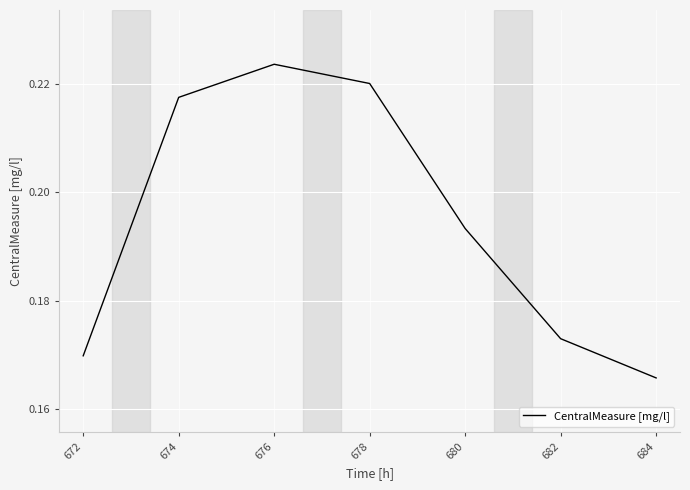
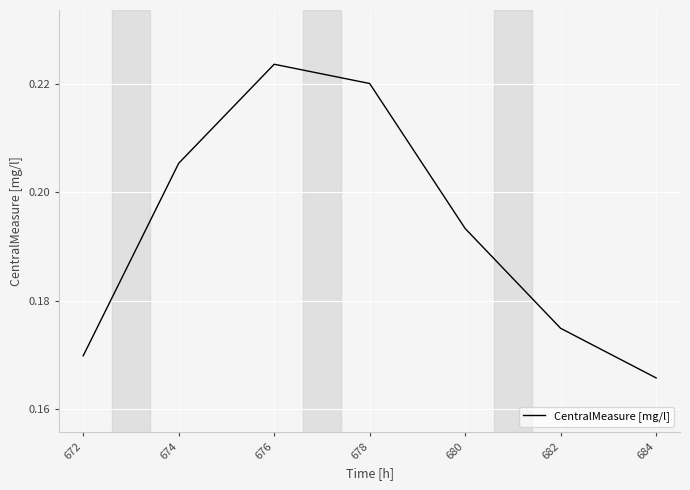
674: 0.217 -> 0.205
682: 0.173 -> 0.175
